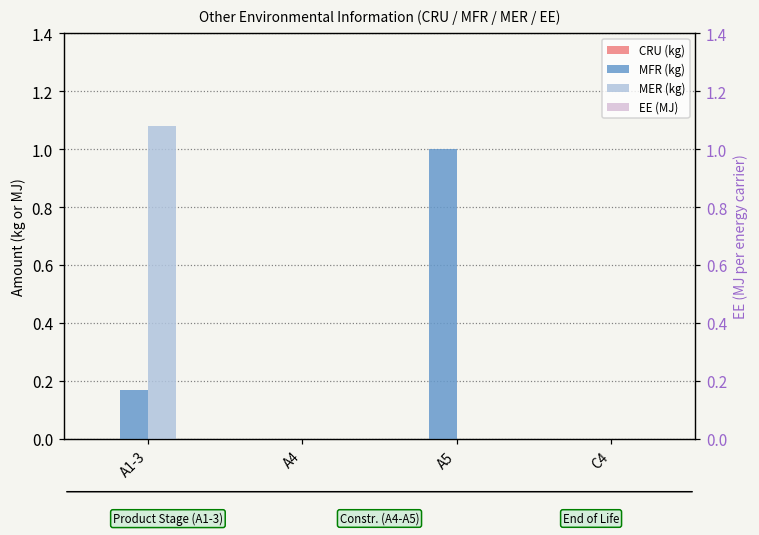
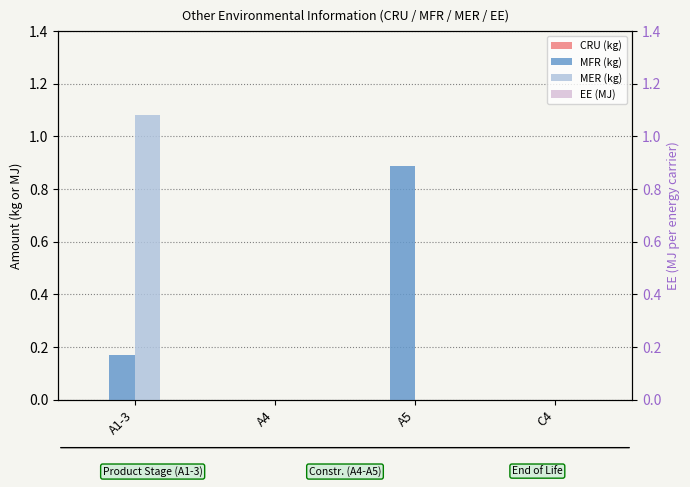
MFR (kg), A5: 1.00 -> 0.89
